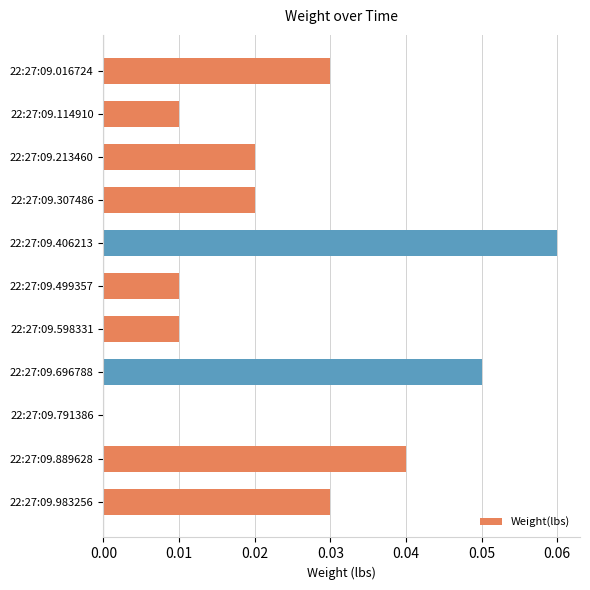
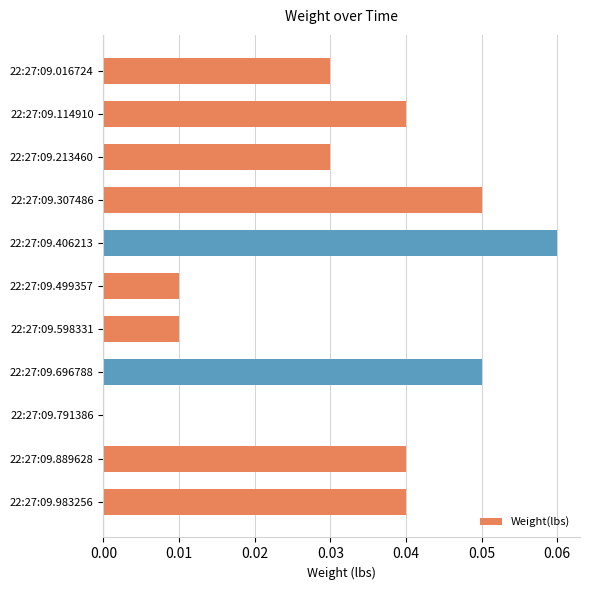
22:27:09.114910: 0.01 -> 0.04
22:27:09.213460: 0.02 -> 0.03
22:27:09.307486: 0.02 -> 0.05
22:27:09.983256: 0.03 -> 0.04
